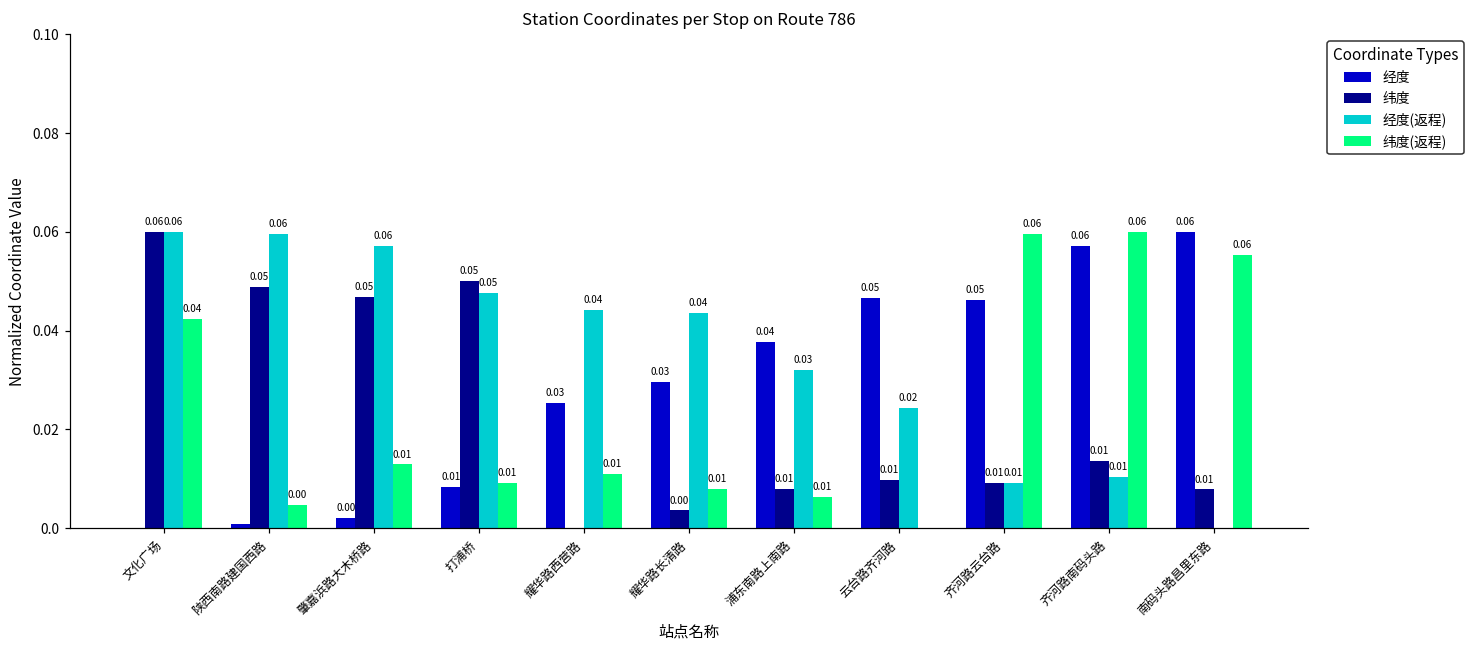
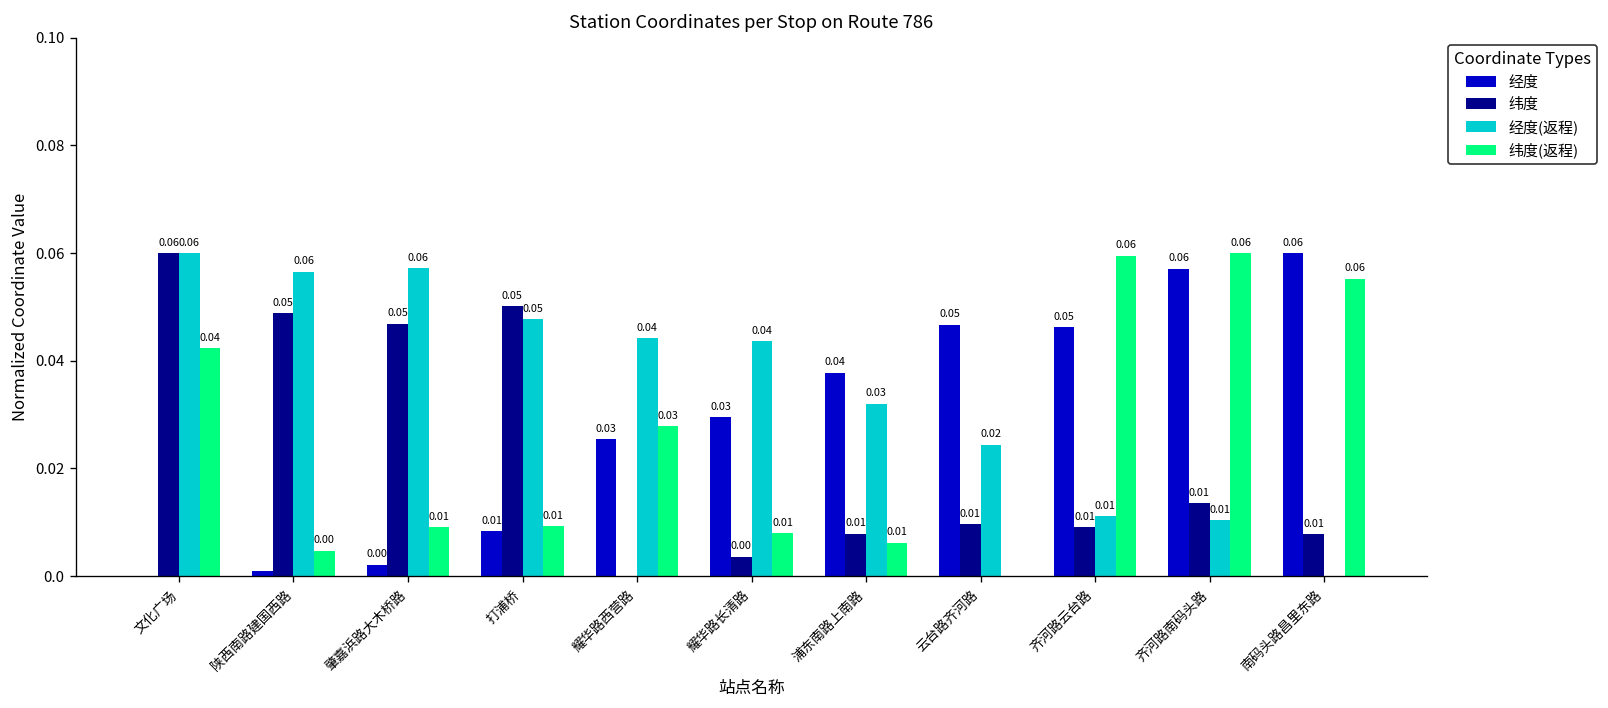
经度(返程), 陕西南路建国西路: 0.060 -> 0.057
纬度(返程), 肇嘉浜路大木桥路: 0.013 -> 0.009
纬度(返程), 耀华路西营路: 0.01 -> 0.03
经度(返程), 齐河路云台路: 0.009 -> 0.011
